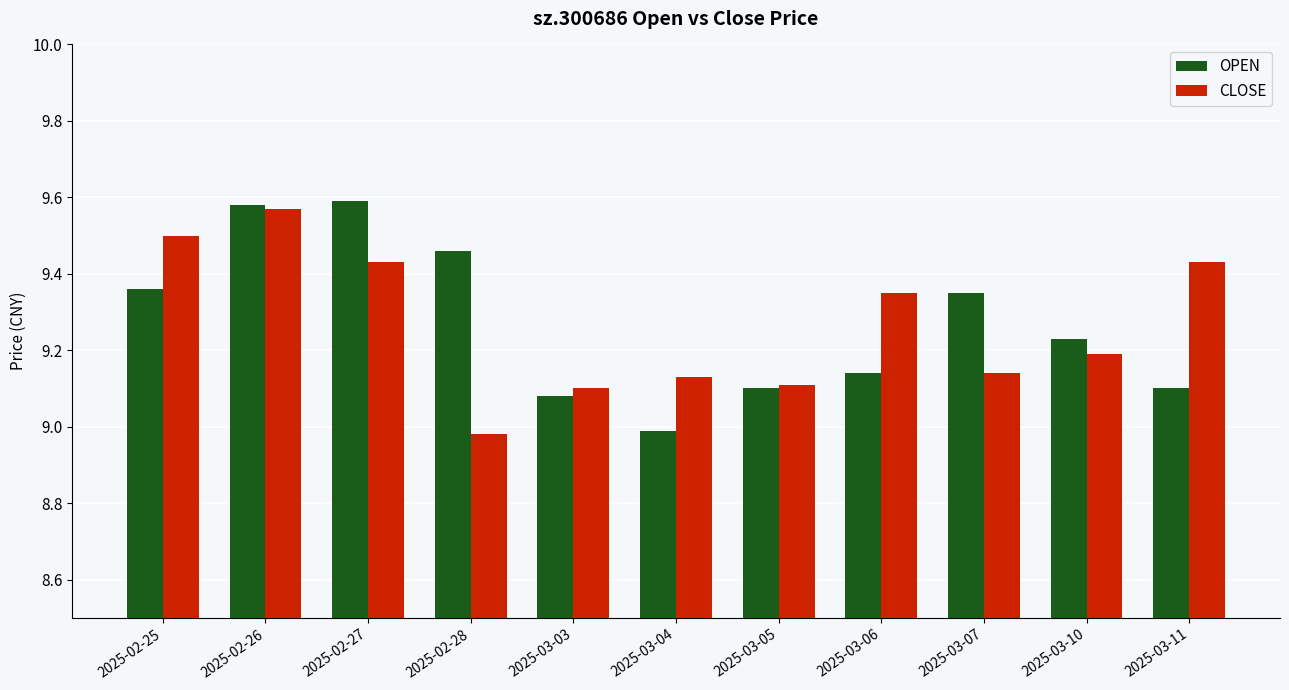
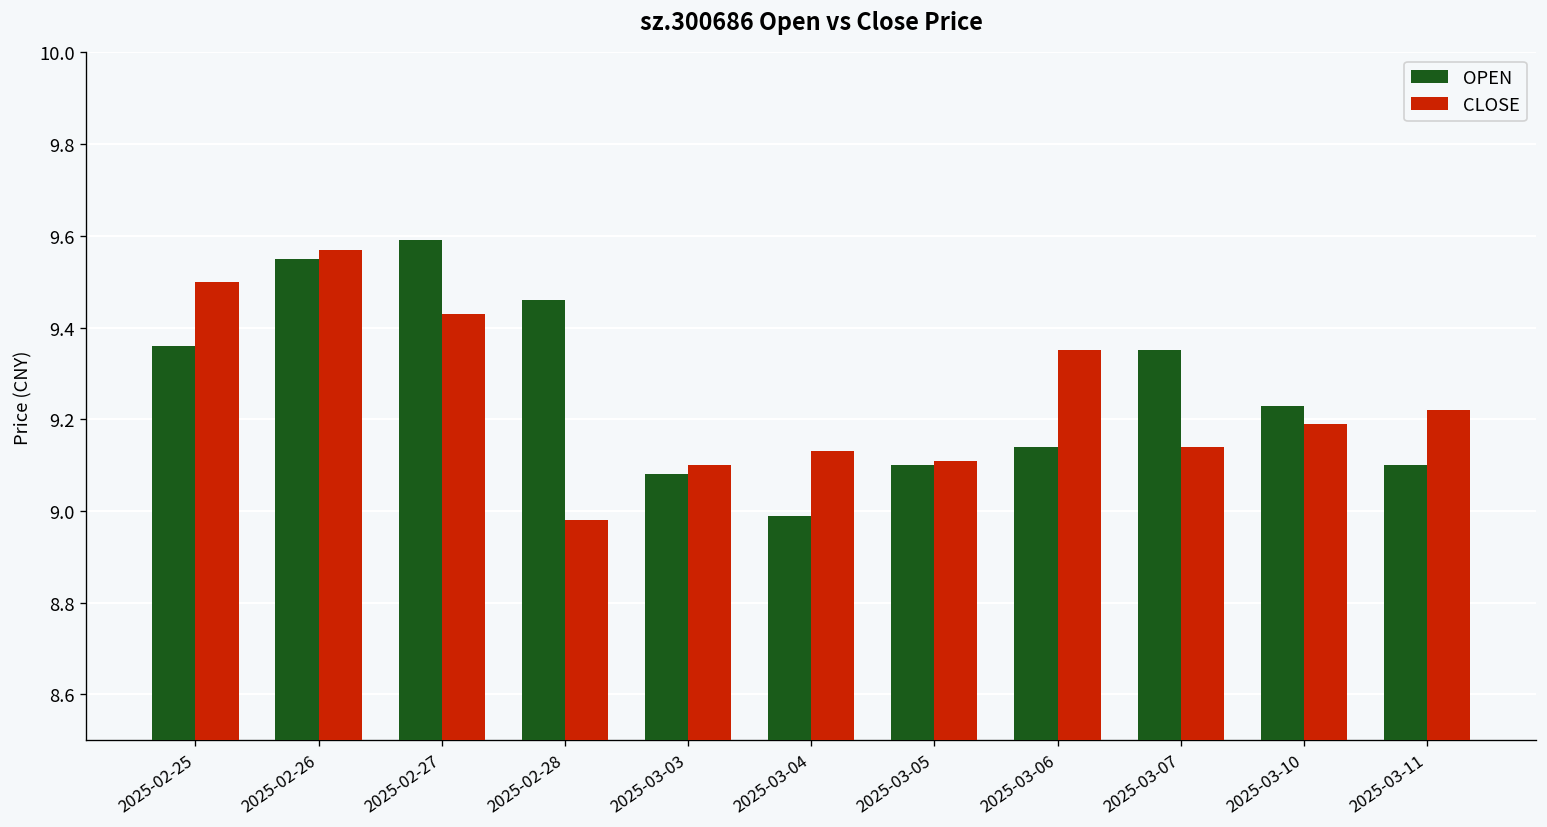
OPEN, 2025-02-26: 9.58 -> 9.55
CLOSE, 2025-03-11: 9.43 -> 9.22
